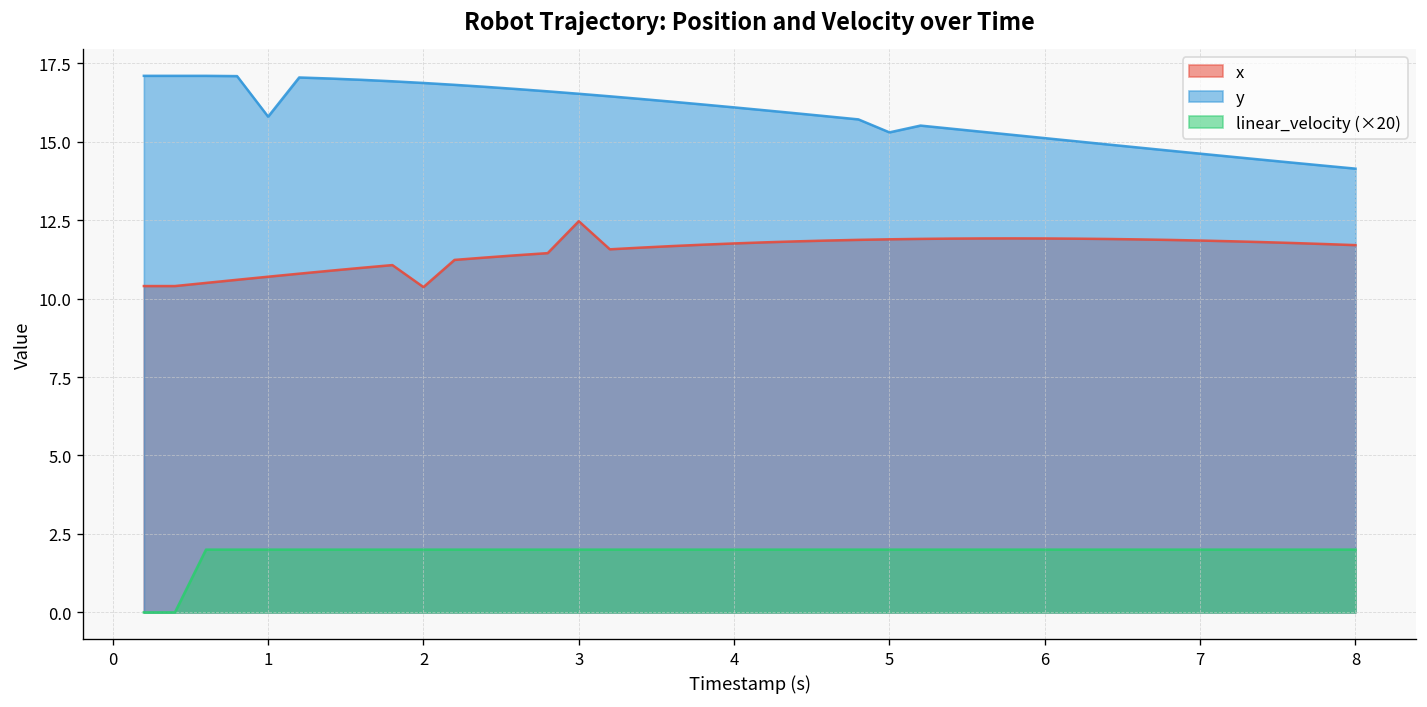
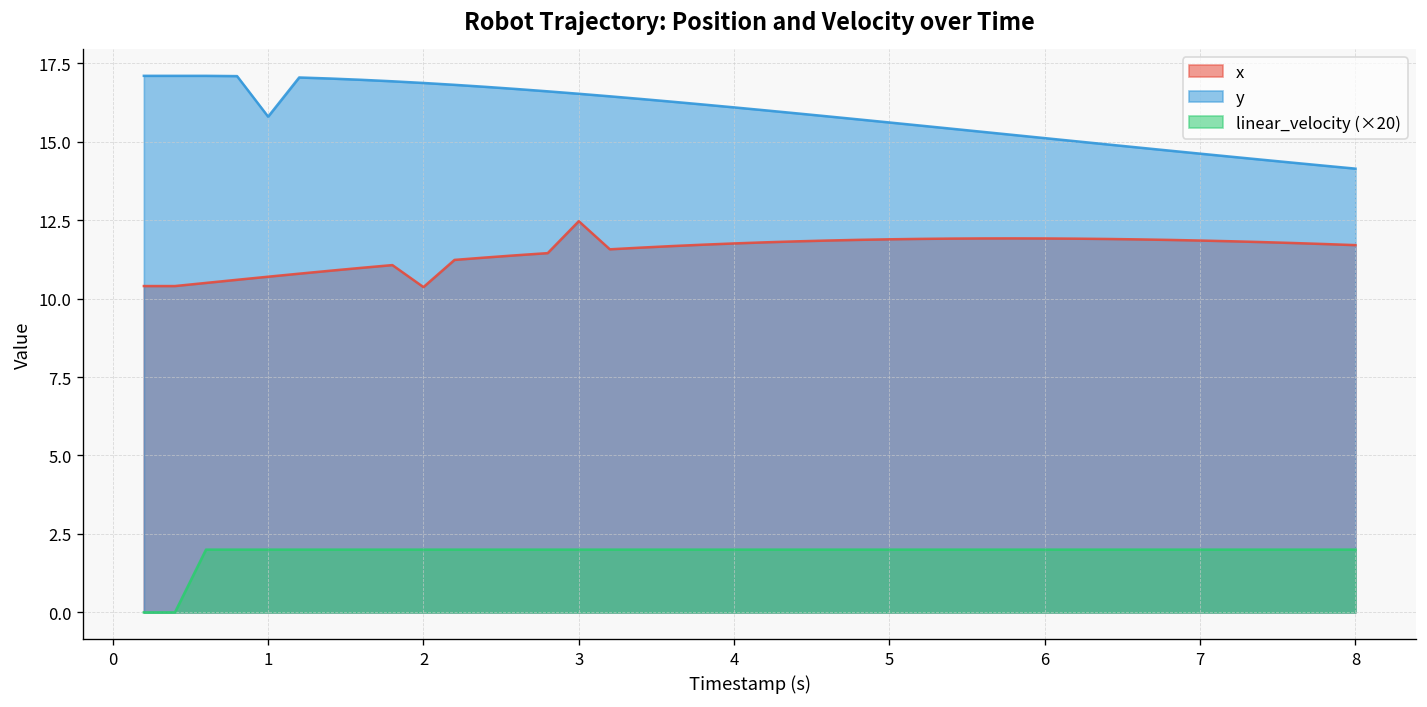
y, 5: 15.3 -> 15.6
